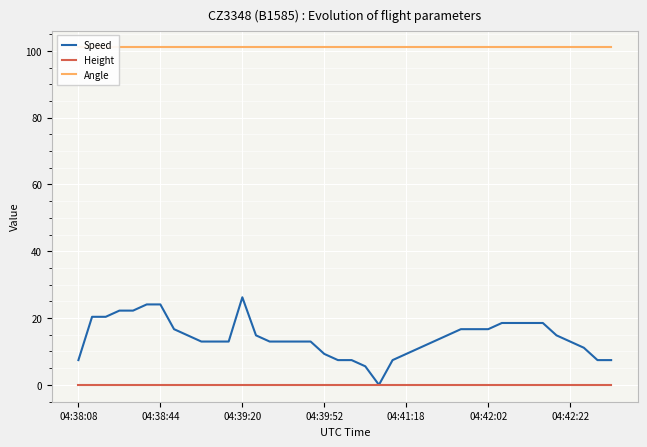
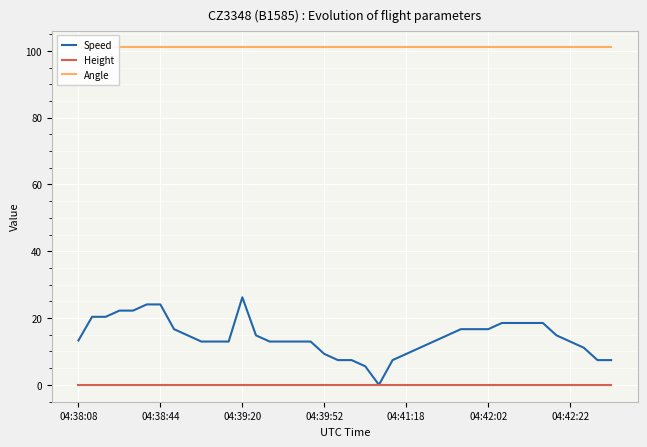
Speed, 04:38:08: 7 -> 13
